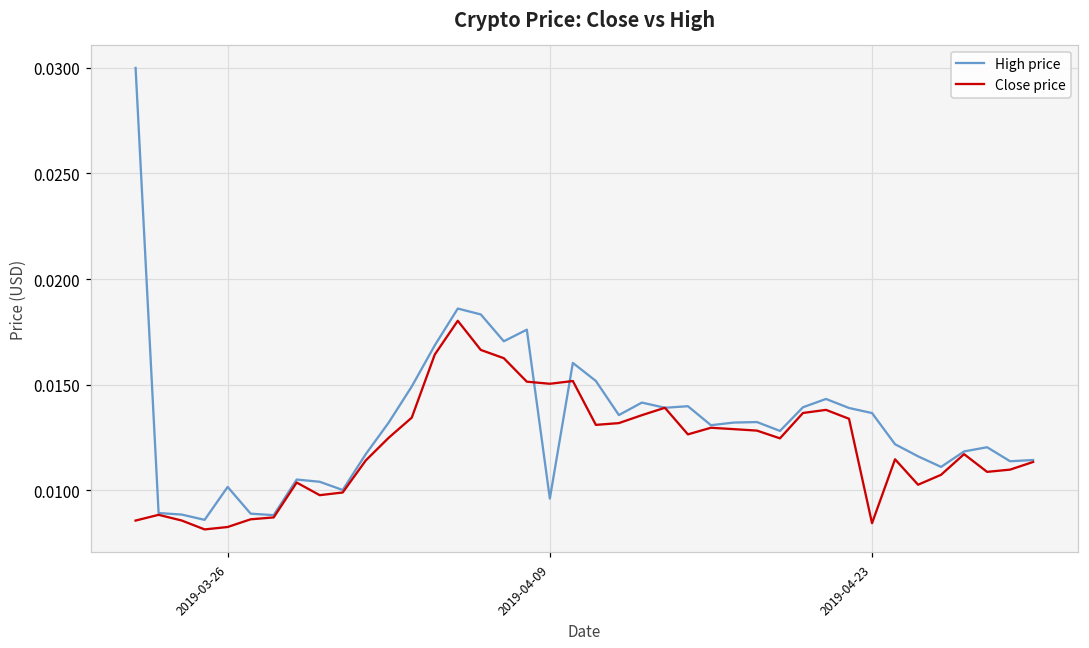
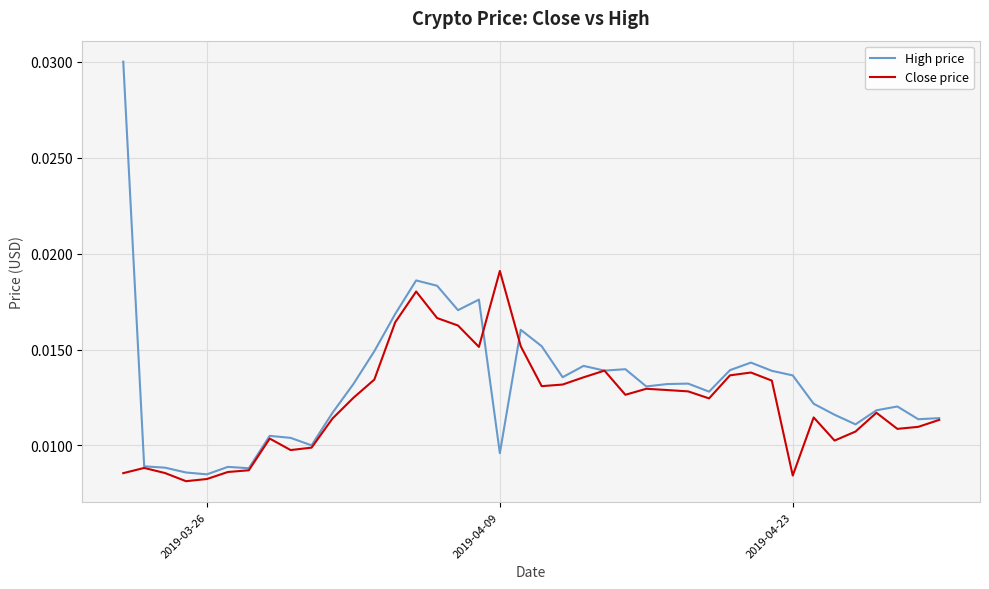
High price, 2019-03-26: 0.0102 -> 0.0085
Close price, 2019-04-09: 0.0150 -> 0.0191
